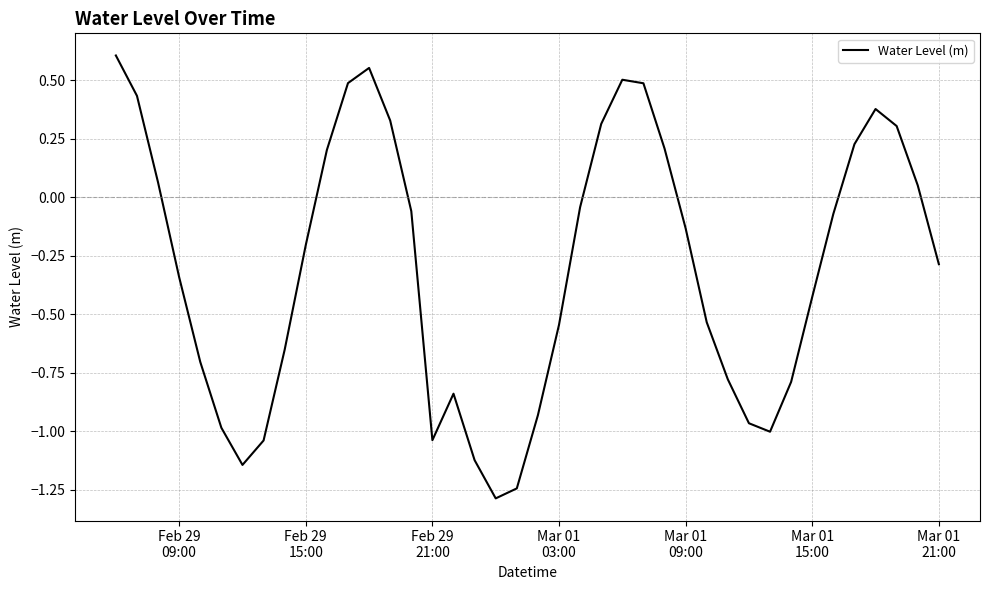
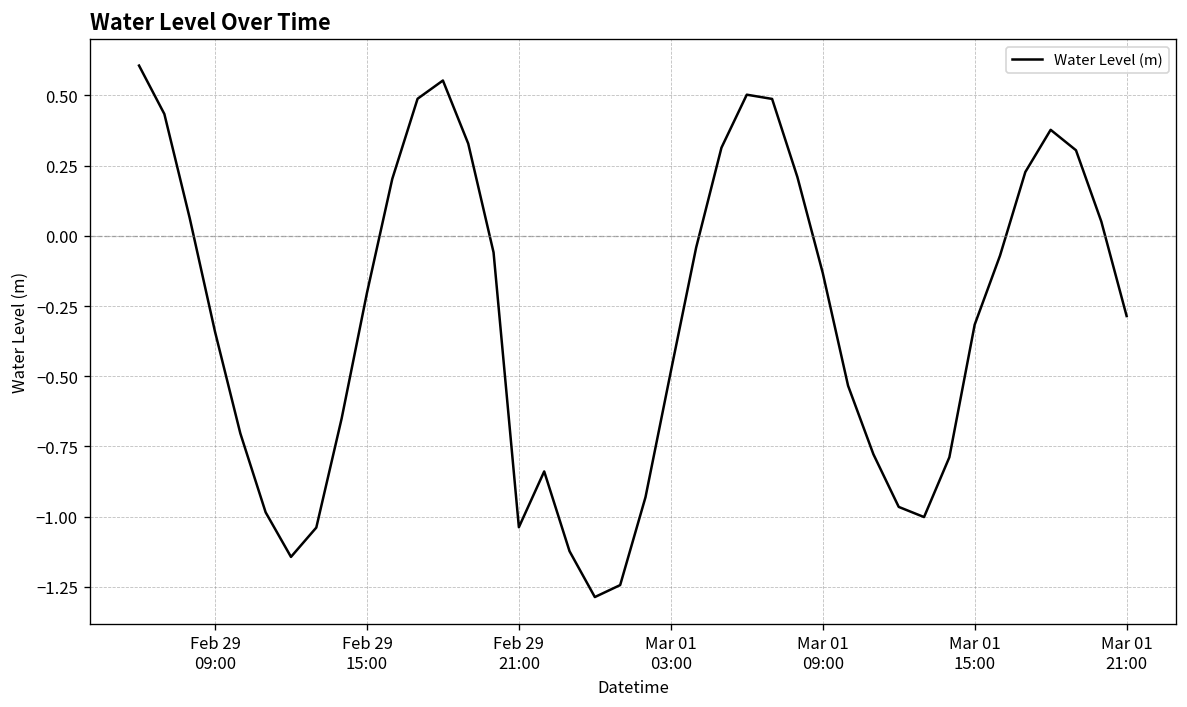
Mar 01 03:00: -0.54 -> -0.48
Mar 01 15:00: -0.43 -> -0.32
